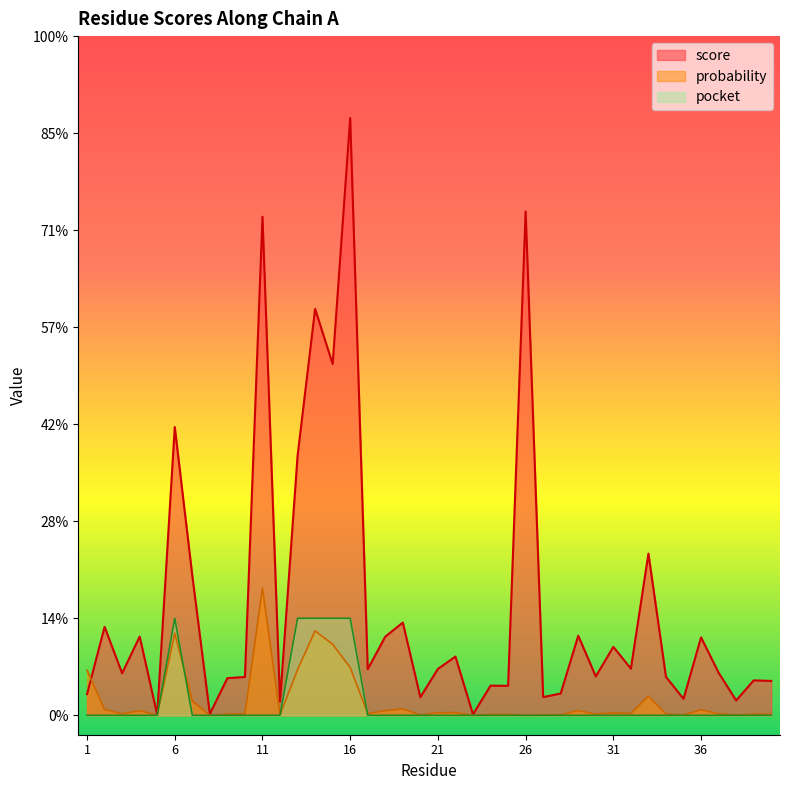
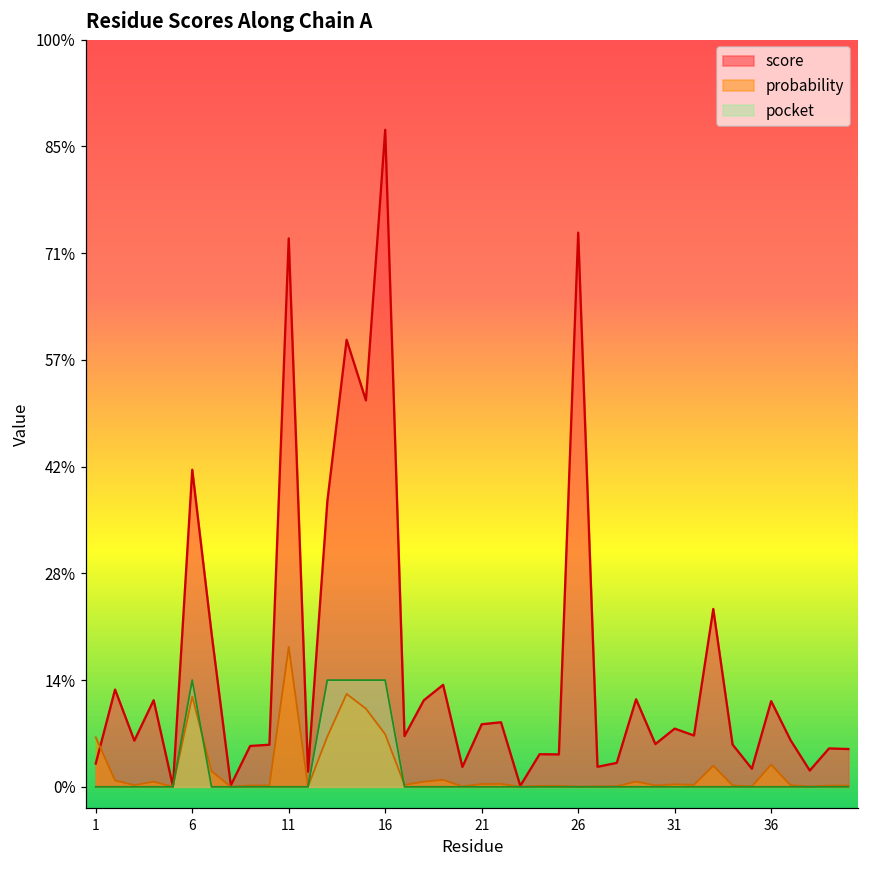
score, 21: 7% -> 8%
score, 31: 10% -> 8%
probability, 36: 1% -> 3%
